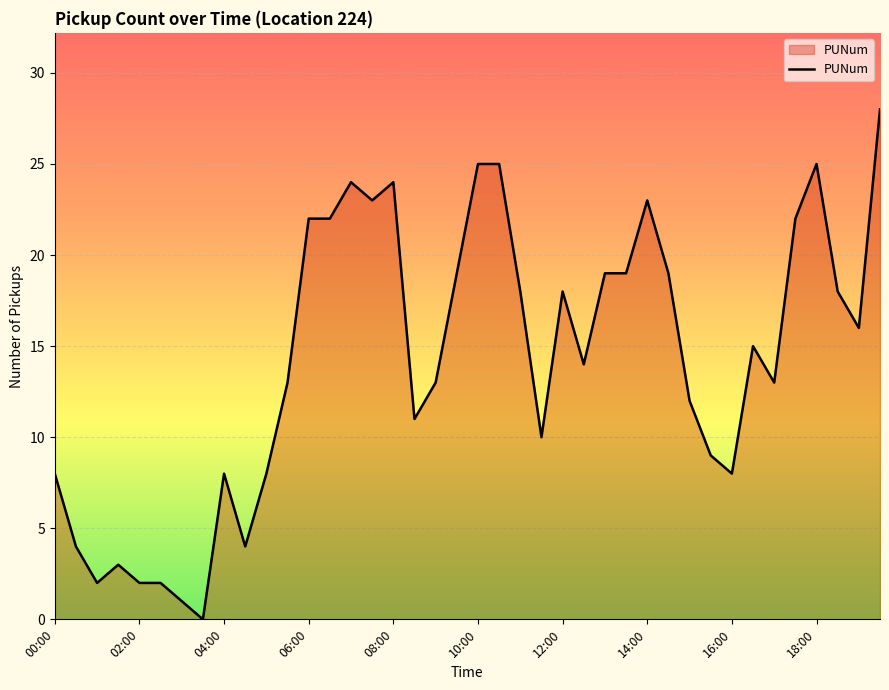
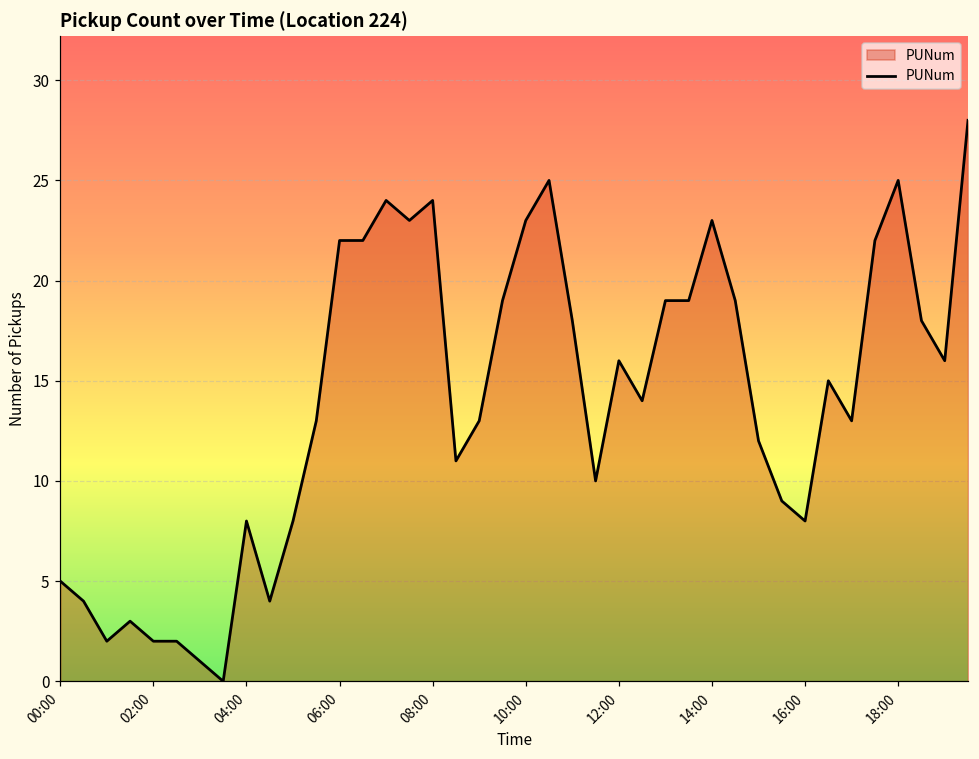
00:00: 8 -> 5
10:00: 25 -> 23
12:00: 18 -> 16
